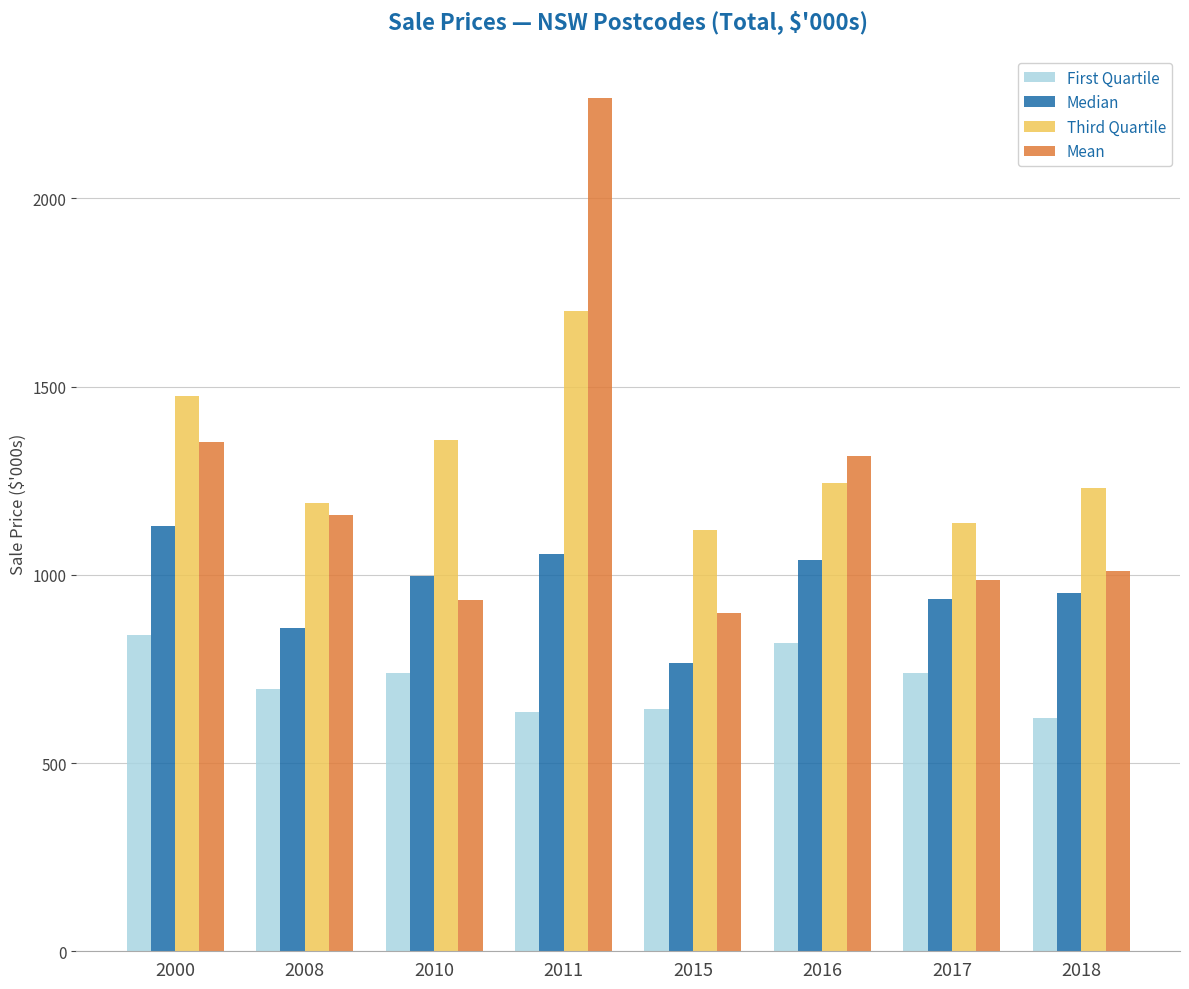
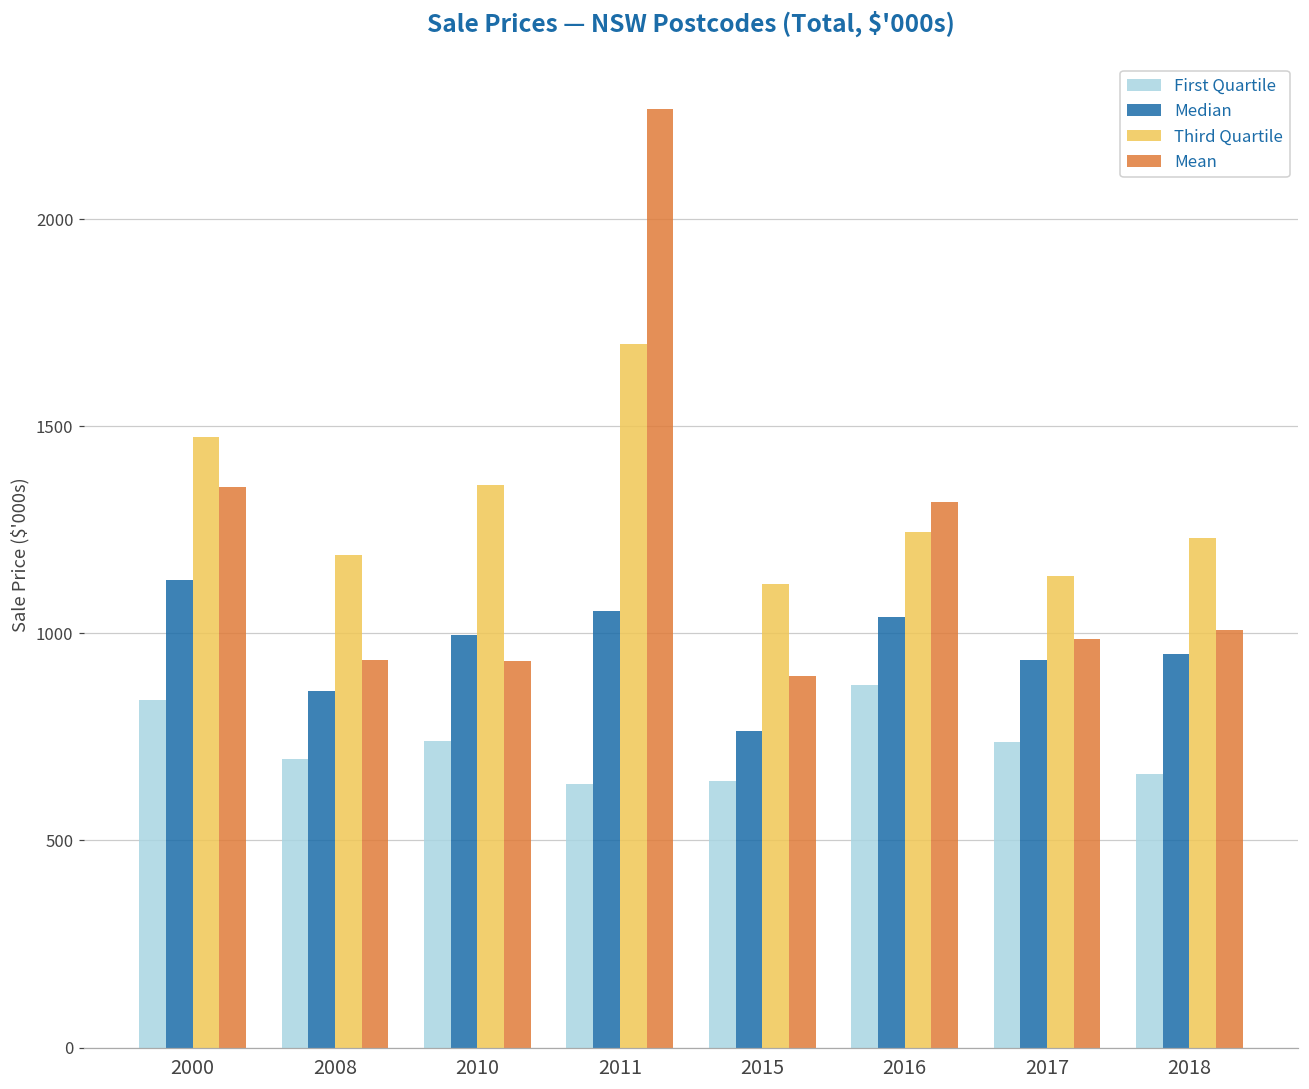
Mean, 2008: 1160 -> 940
First Quartile, 2016: 820 -> 880
First Quartile, 2018: 620 -> 660
